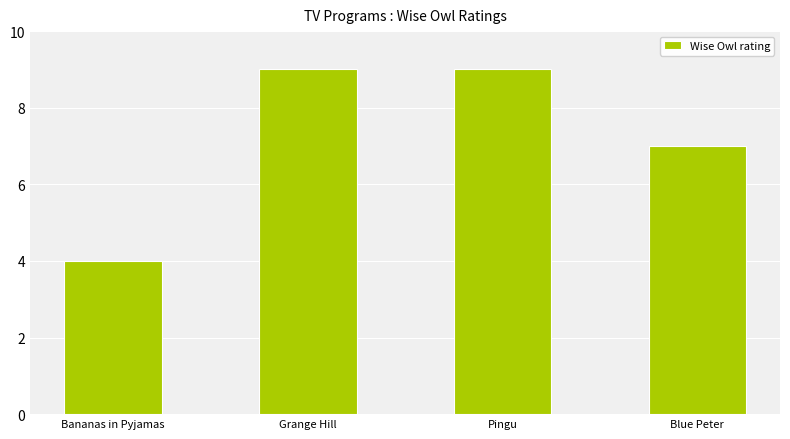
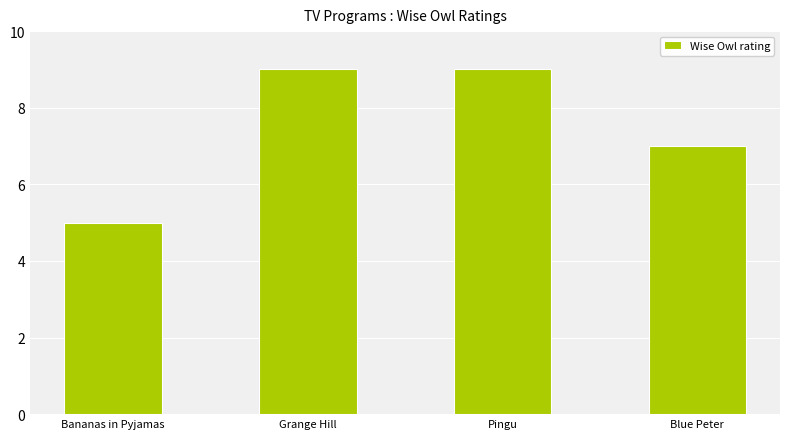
Bananas in Pyjamas: 4 -> 5
